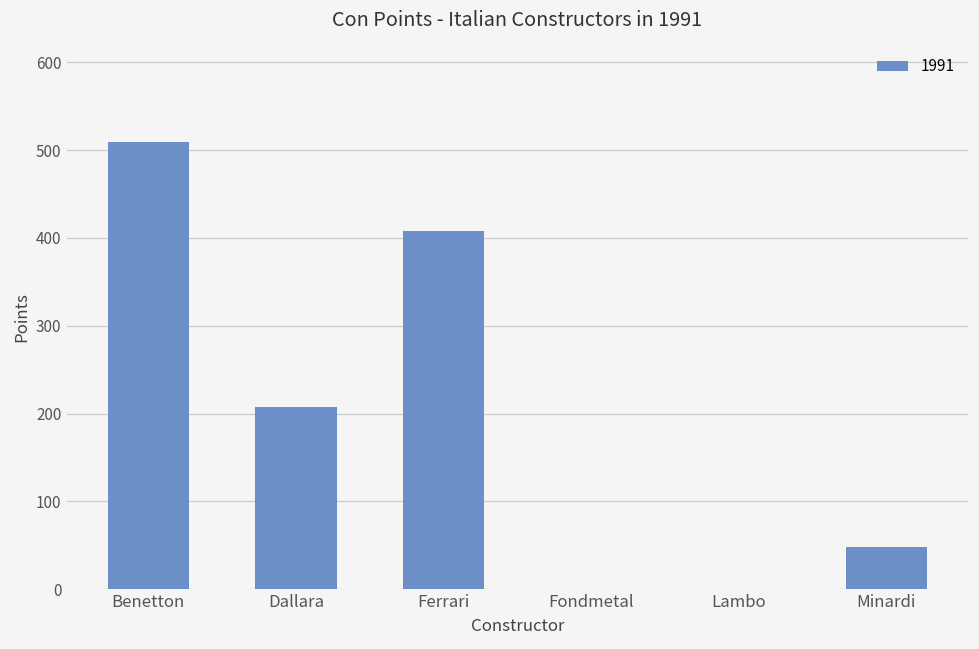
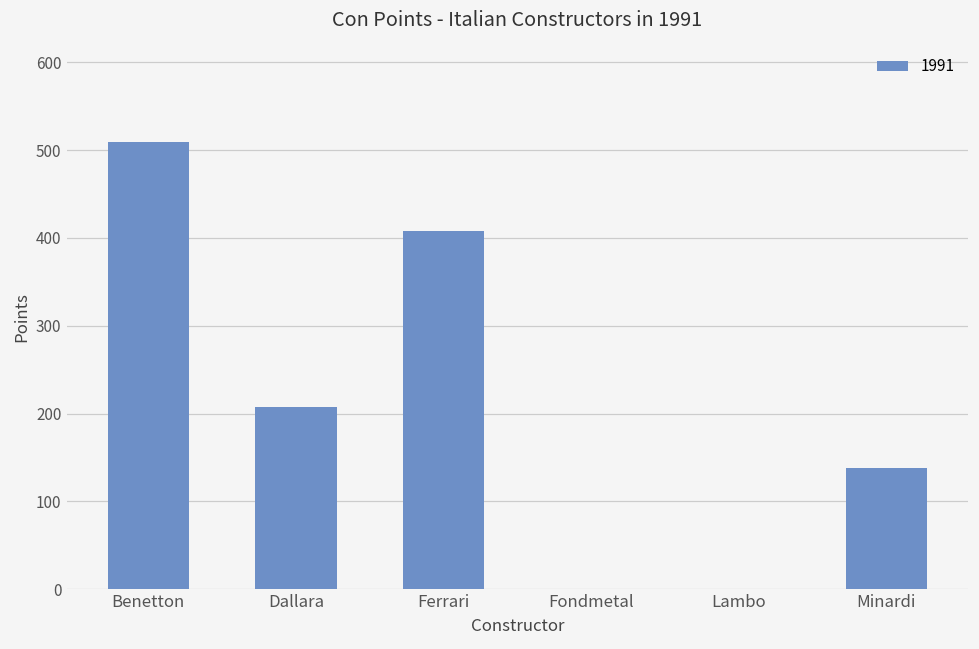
Minardi: 50 -> 140
